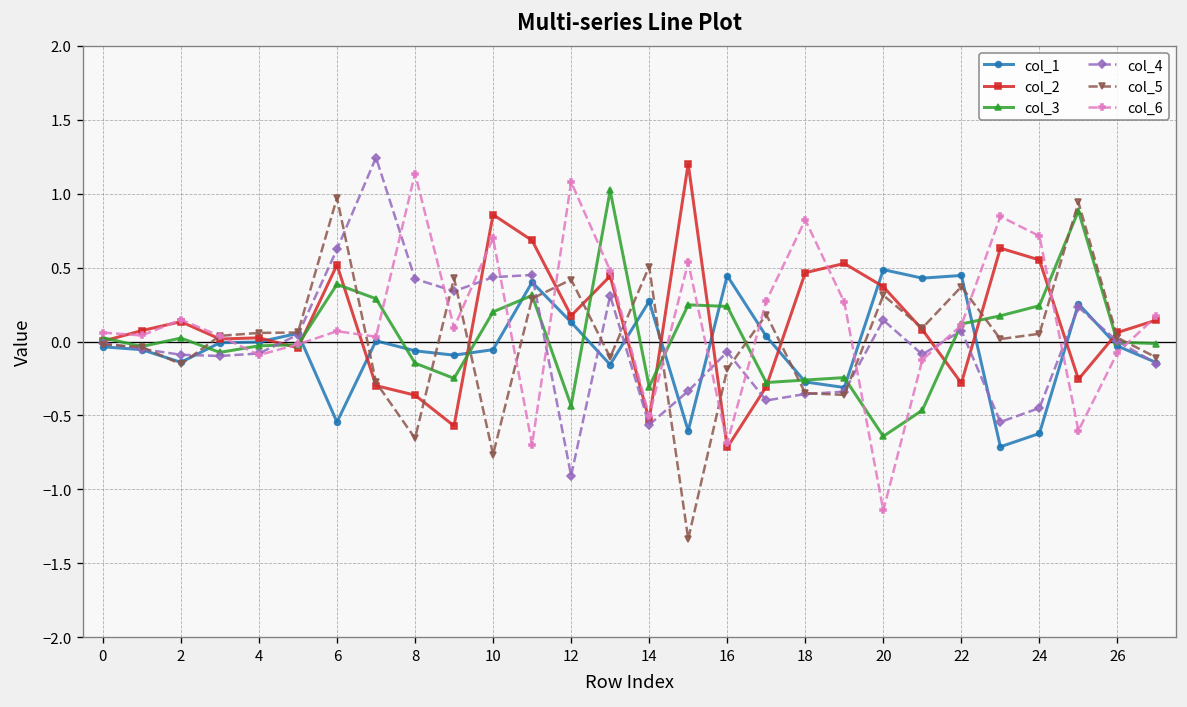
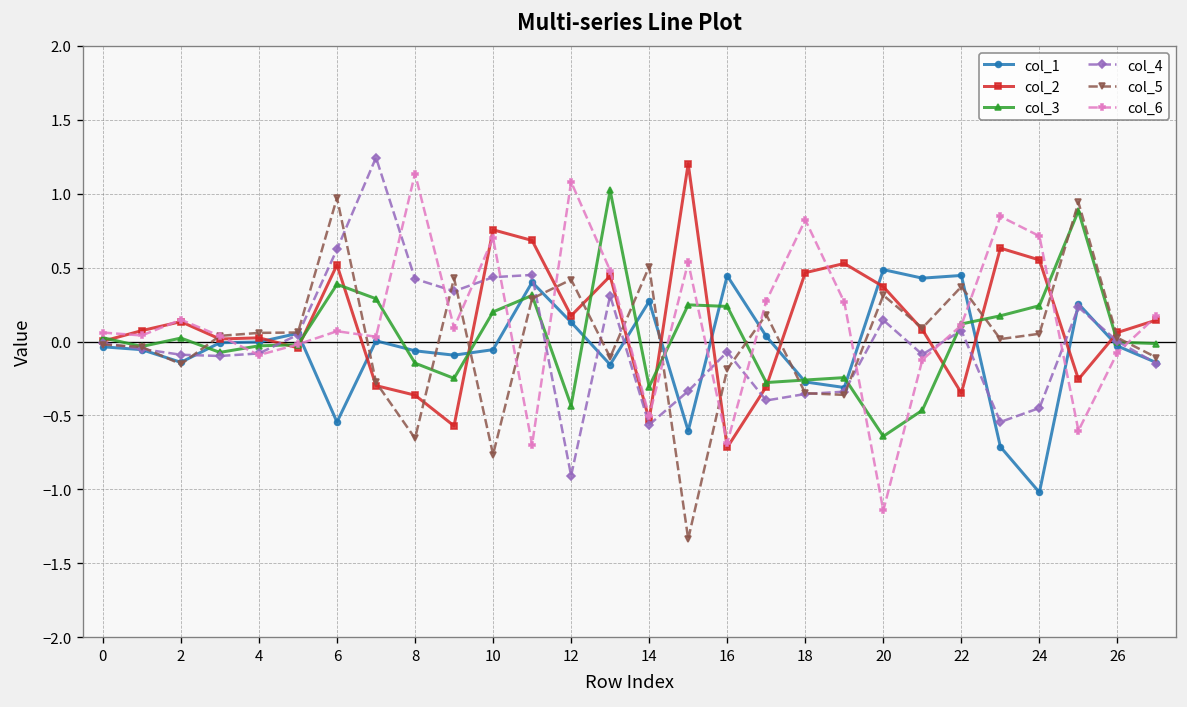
col_2, 10: 0.86 -> 0.76
col_2, 22: -0.28 -> -0.35
col_1, 24: -0.62 -> -1.02
